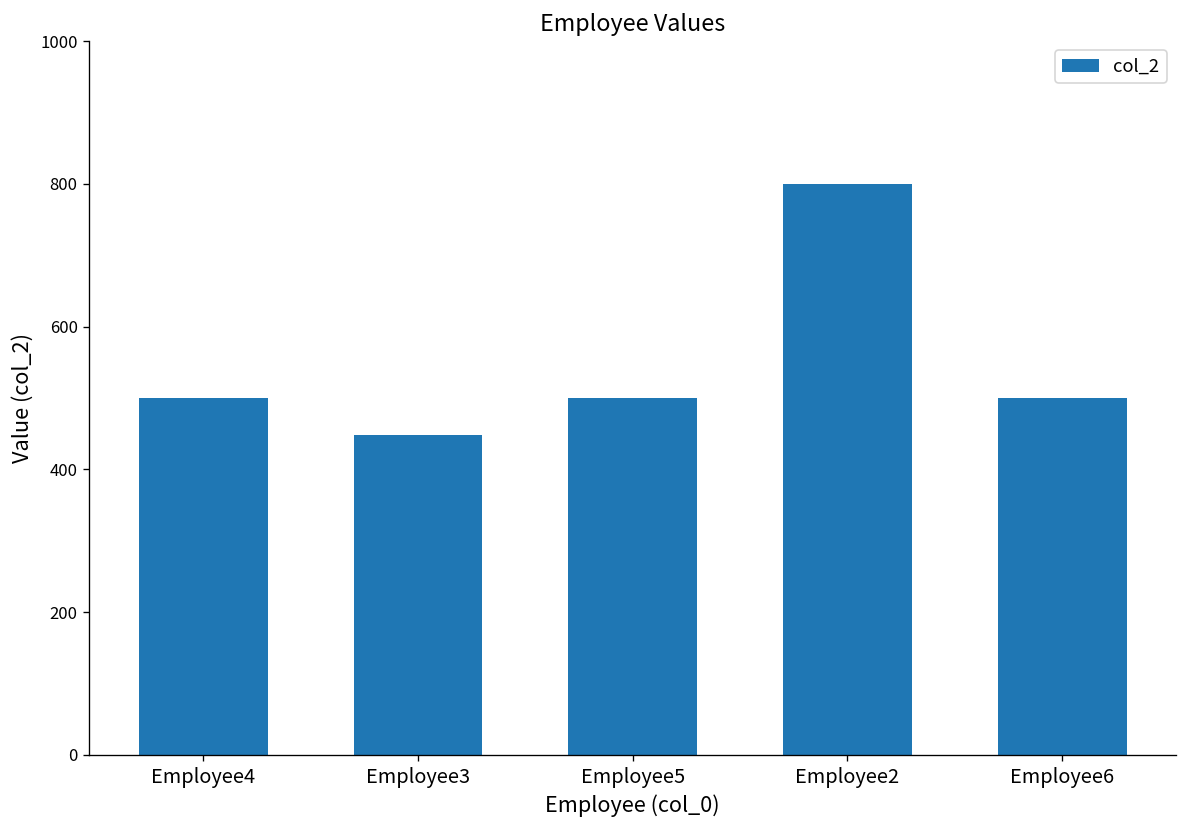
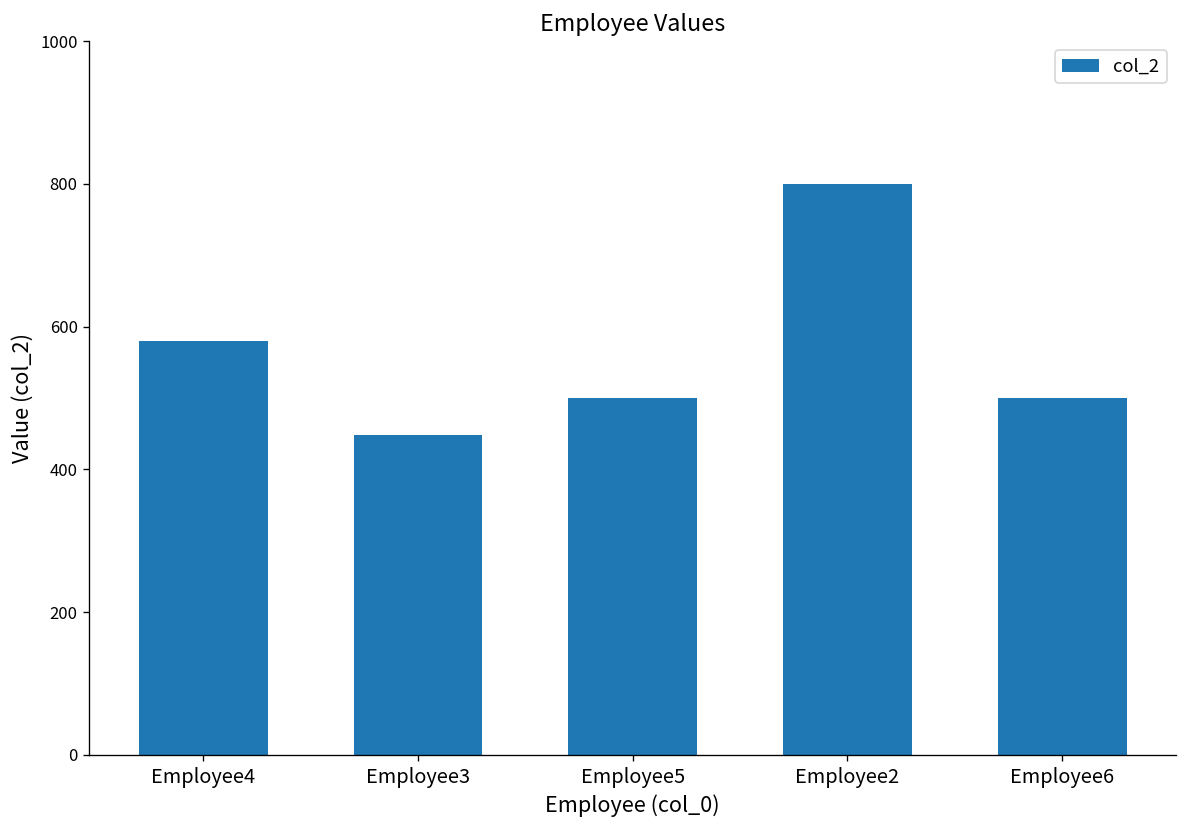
Employee4: 500 -> 580
